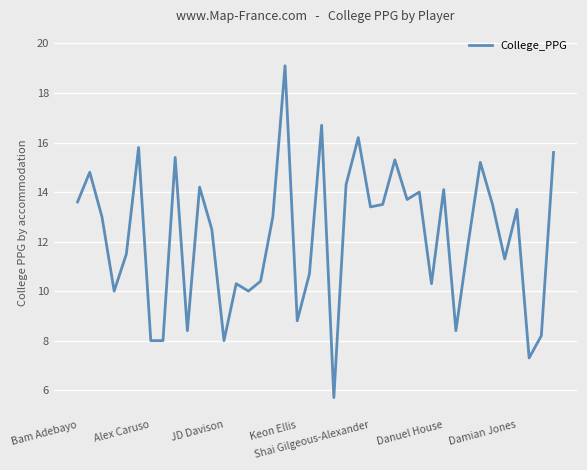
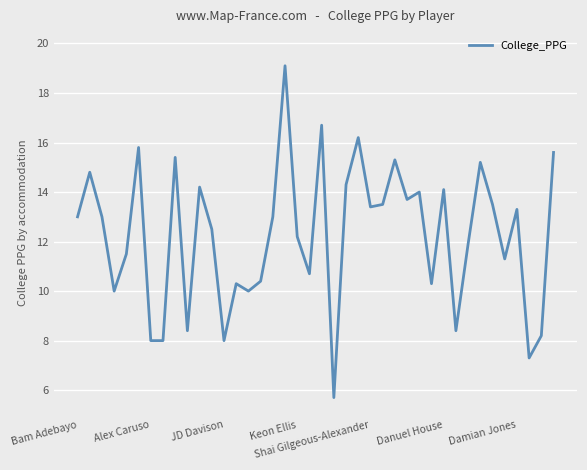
Bam Adebayo: 13.6 -> 13.0
Keon Ellis: 8.8 -> 12.2
